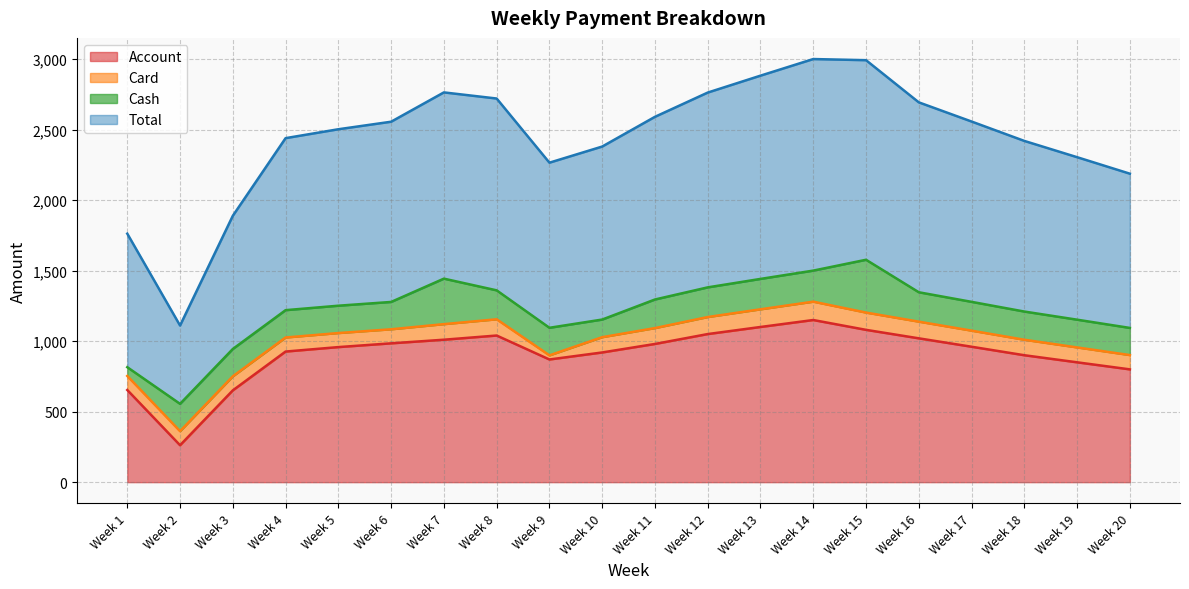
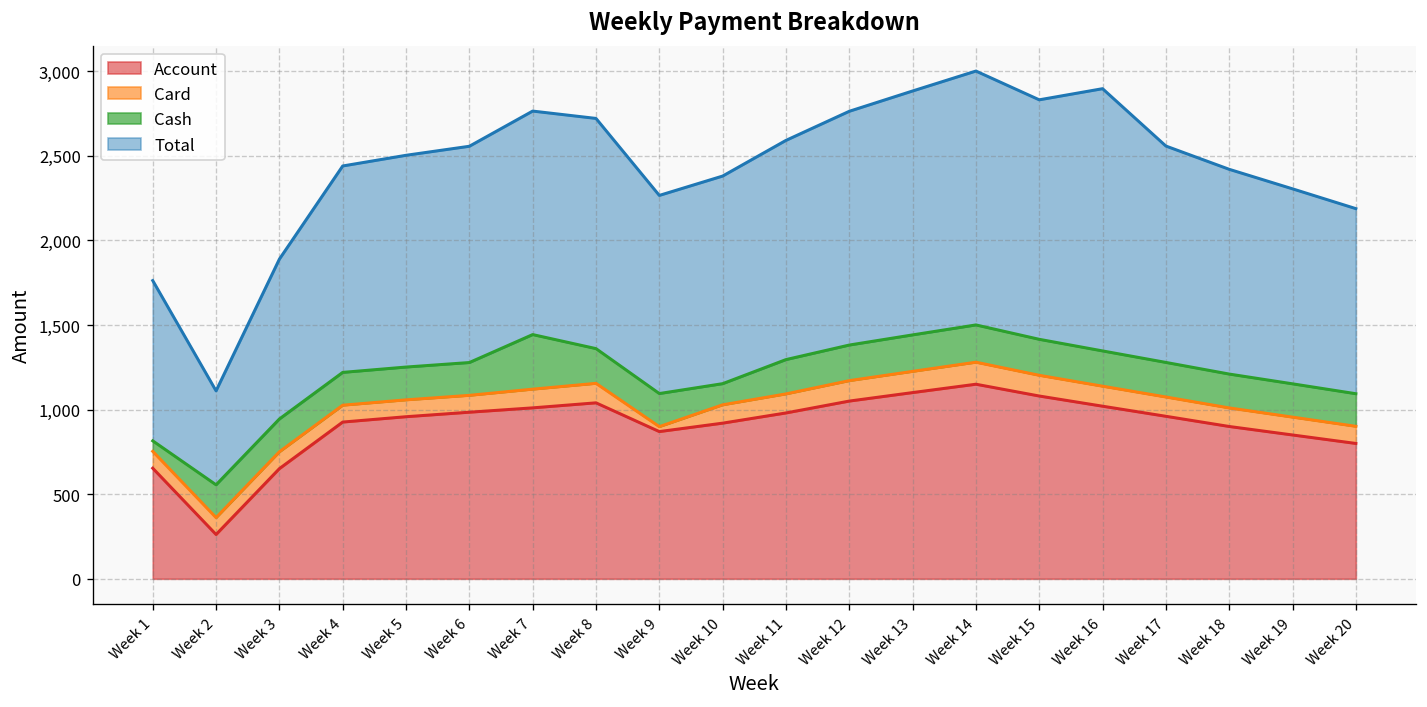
Cash, Week 15: 370 -> 210
Total, Week 16: 1,350 -> 1,550
